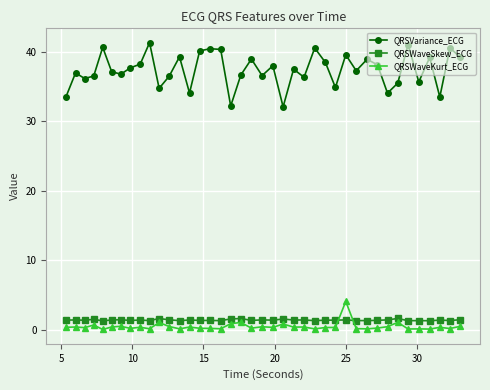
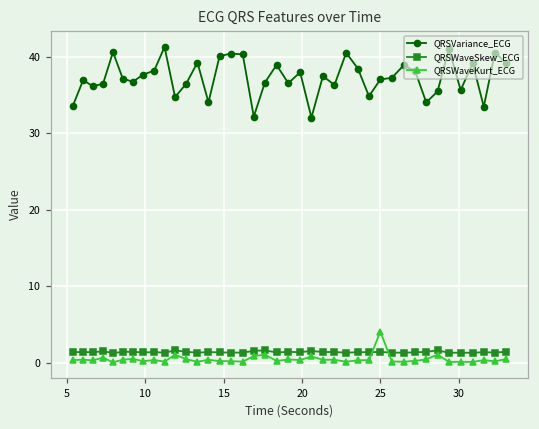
QRSVariance_ECG, 25: 40 -> 37
